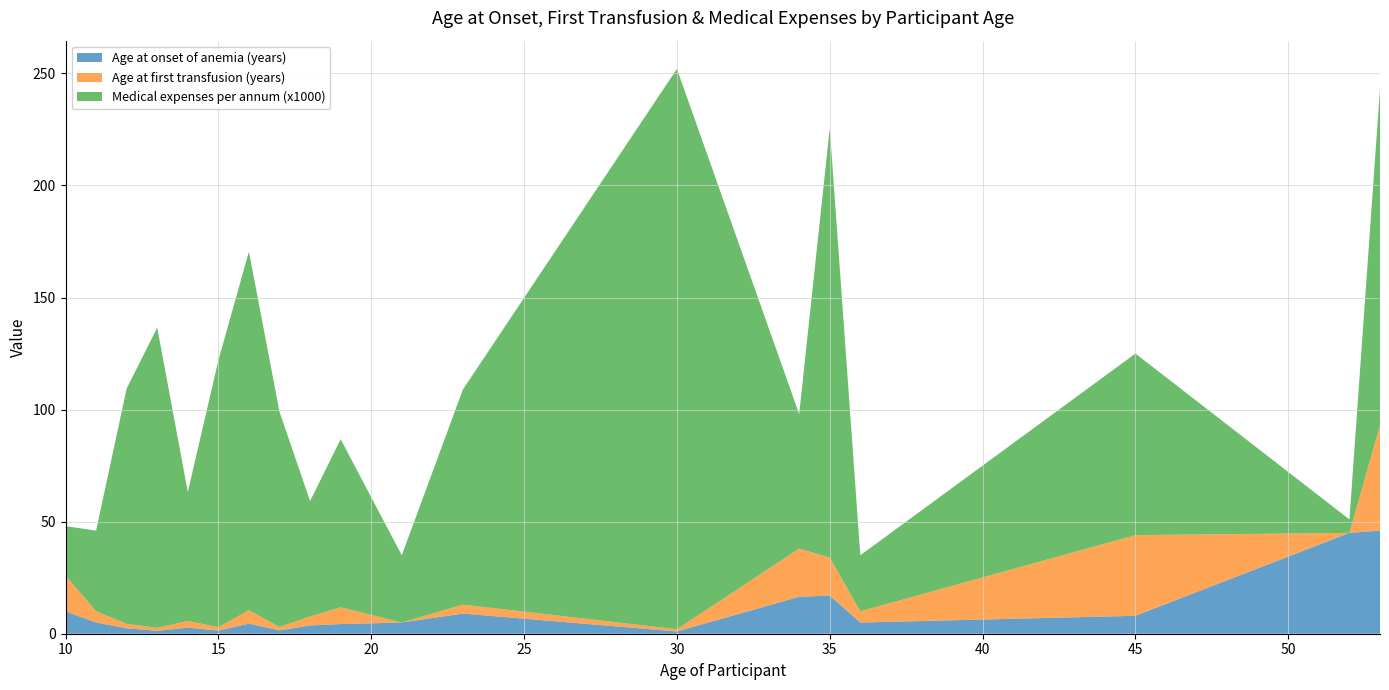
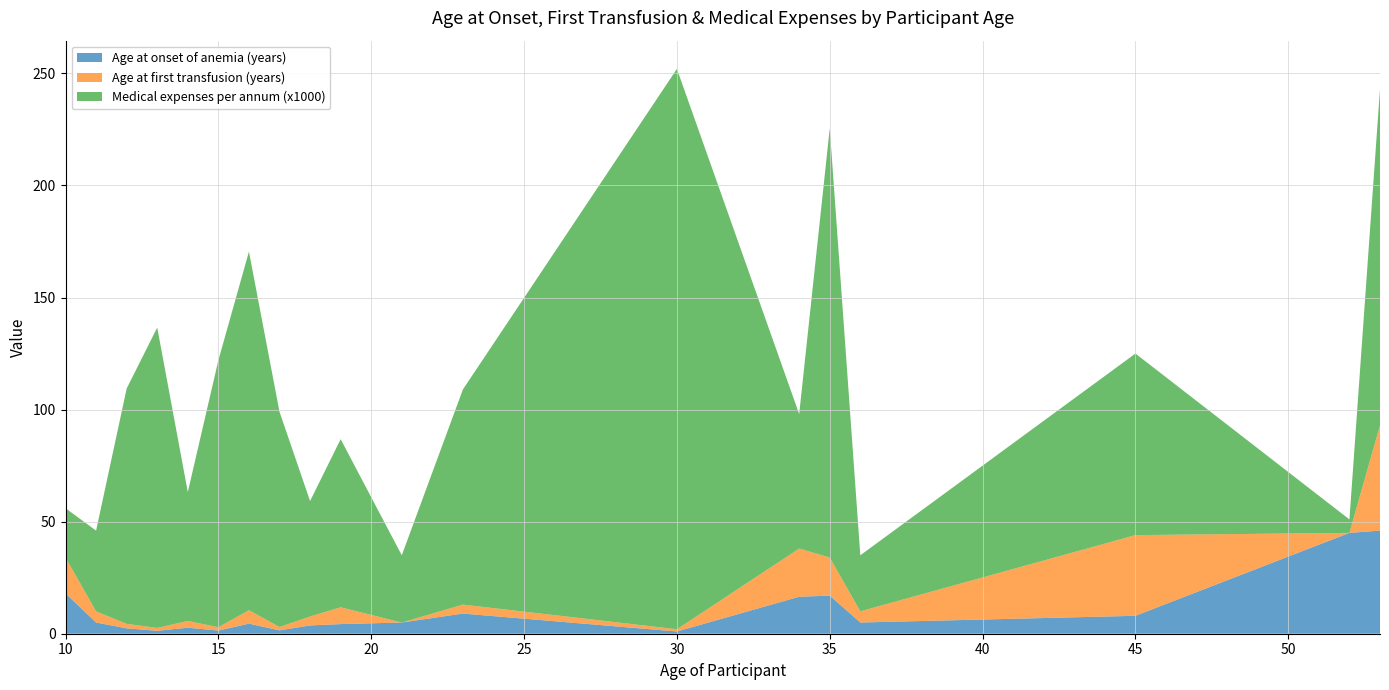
Age at onset of anemia (years), 10: 10 -> 18
